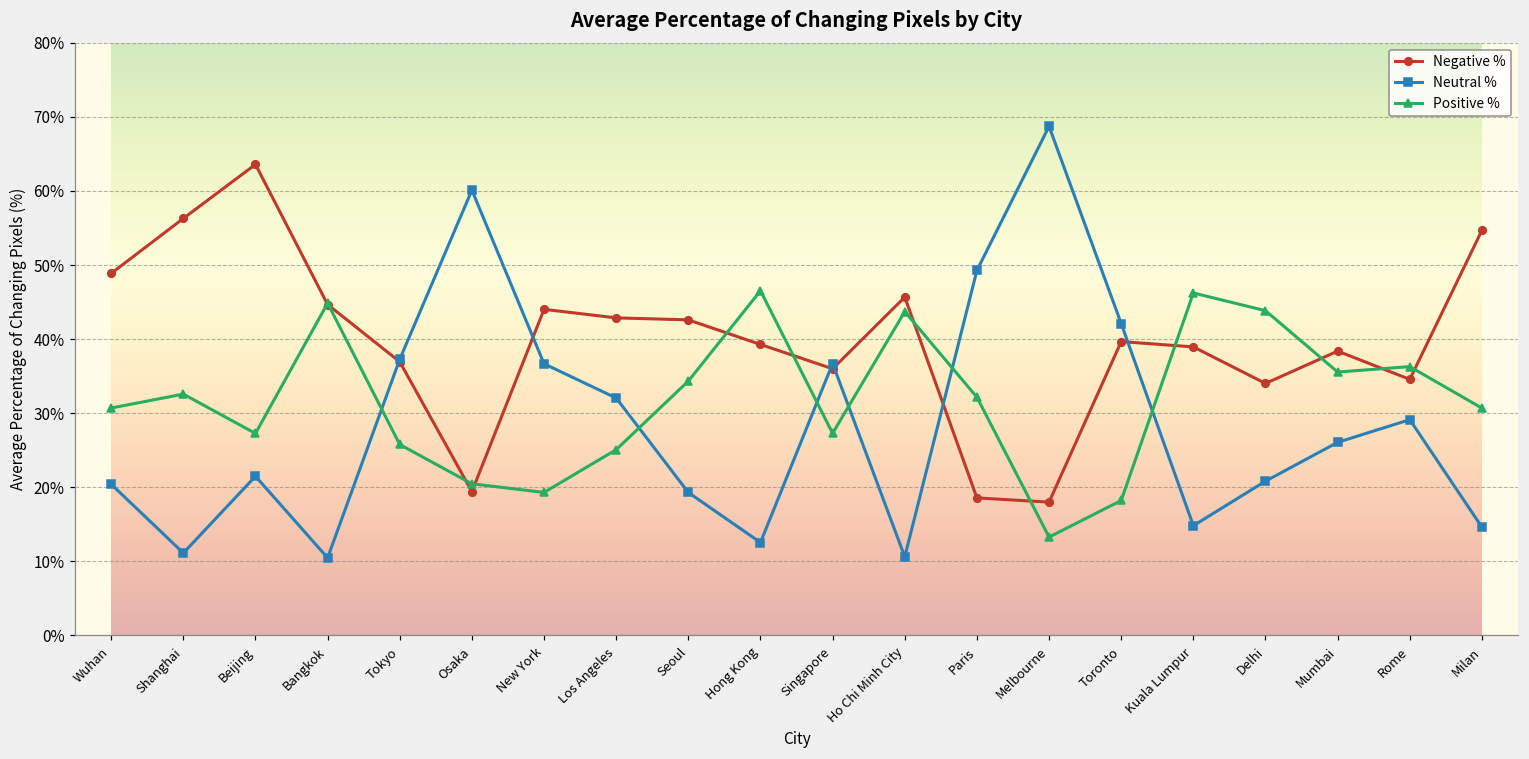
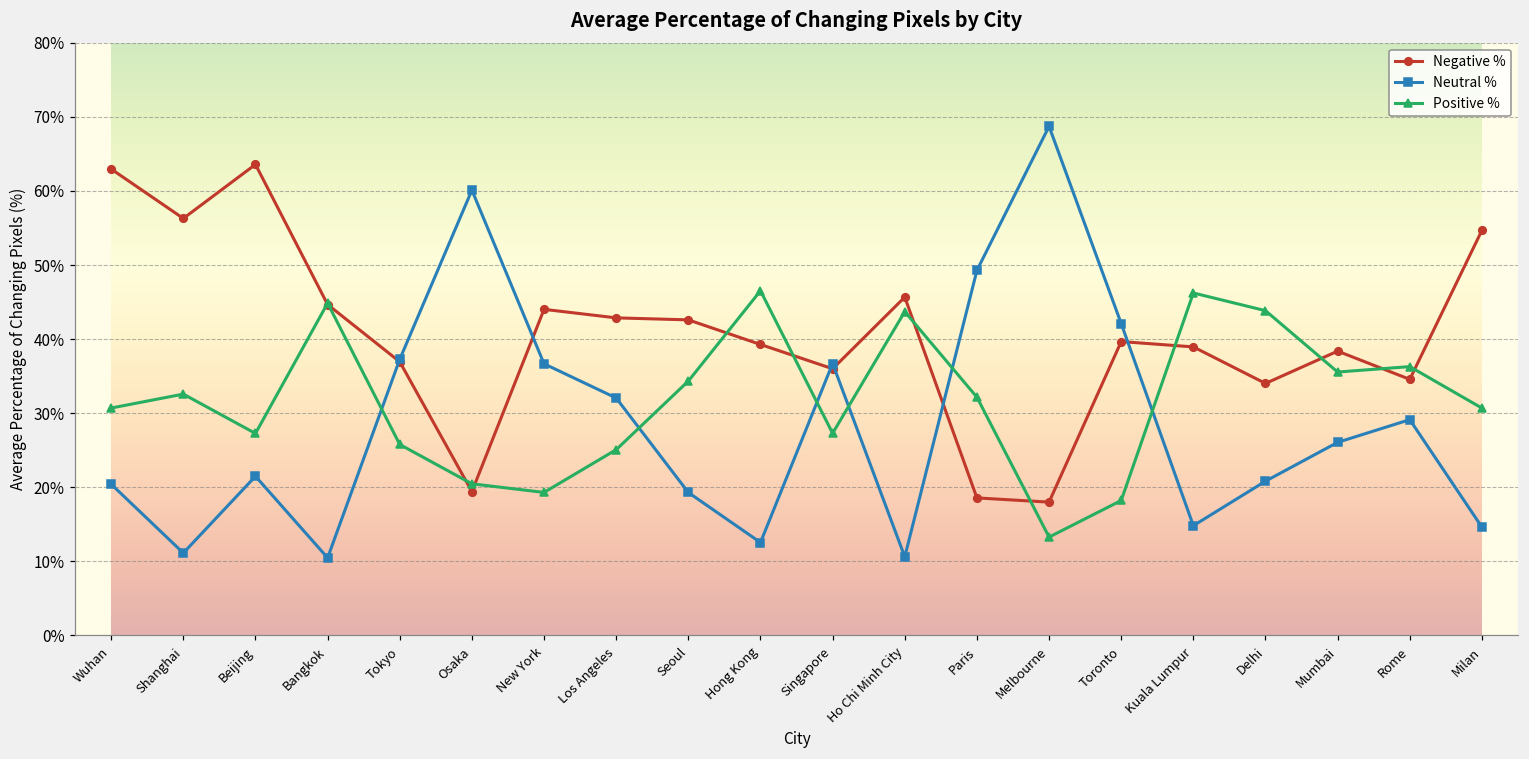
Negative %, Wuhan: 49% -> 63%
